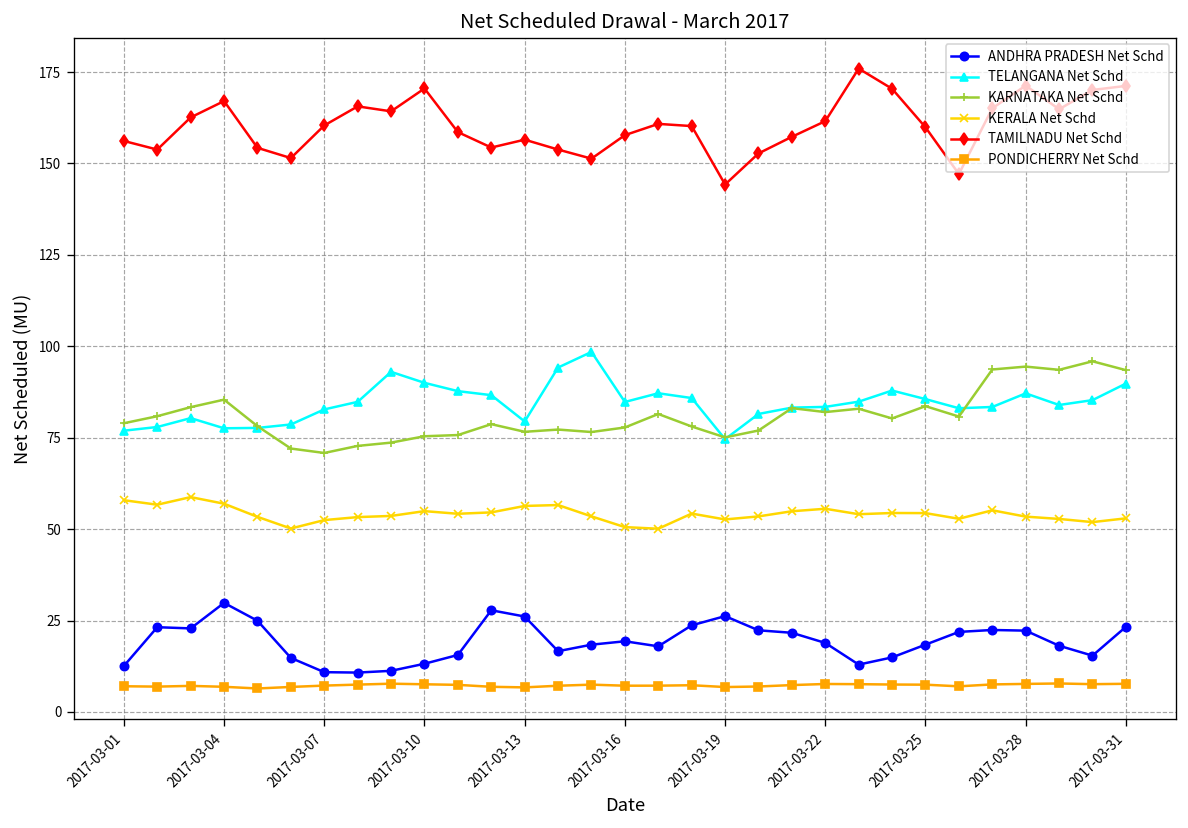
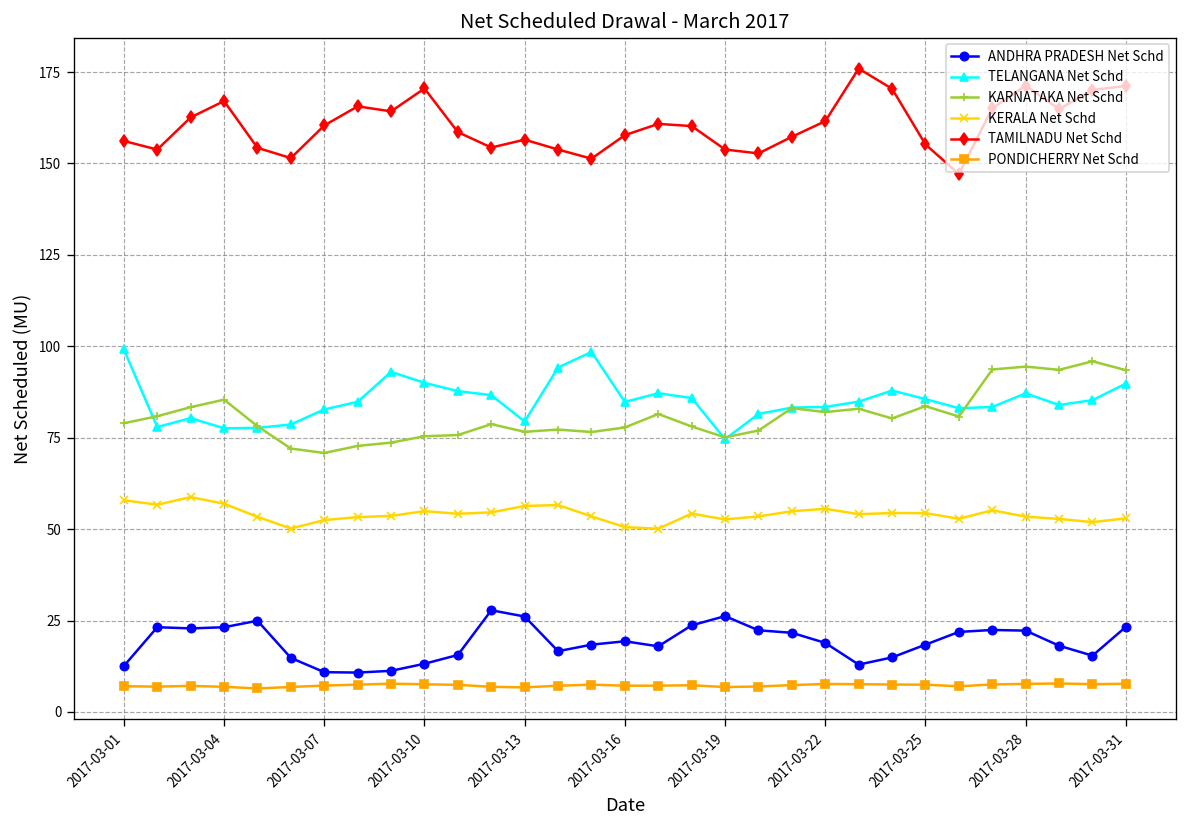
TELANGANA Net Schd, 2017-03-01: 77 -> 99
ANDHRA PRADESH Net Schd, 2017-03-04: 30 -> 23
TAMILNADU Net Schd, 2017-03-19: 144 -> 154
TAMILNADU Net Schd, 2017-03-25: 160 -> 155
